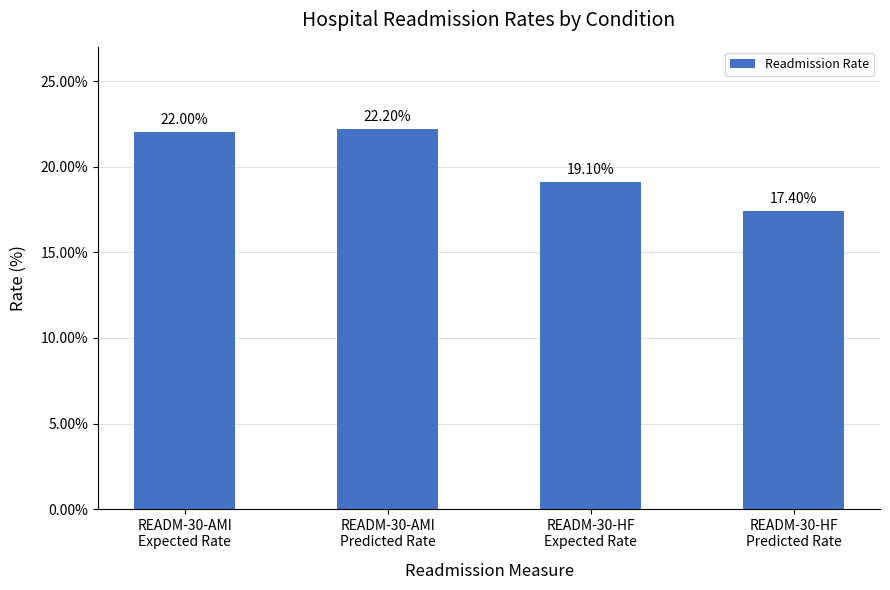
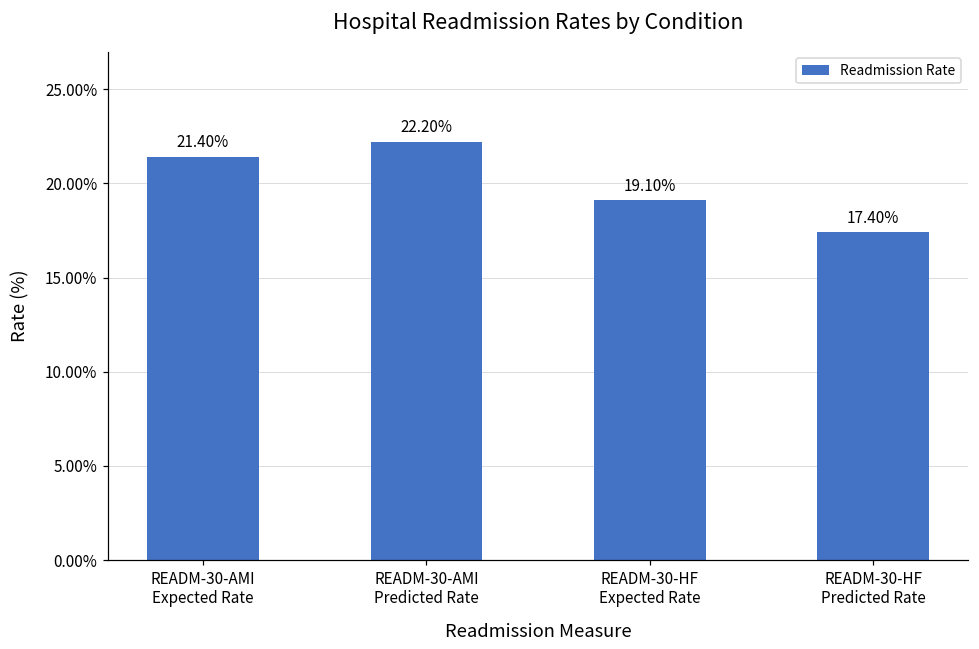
READM-30-AMI Expected Rate: 22.00% -> 21.40%
